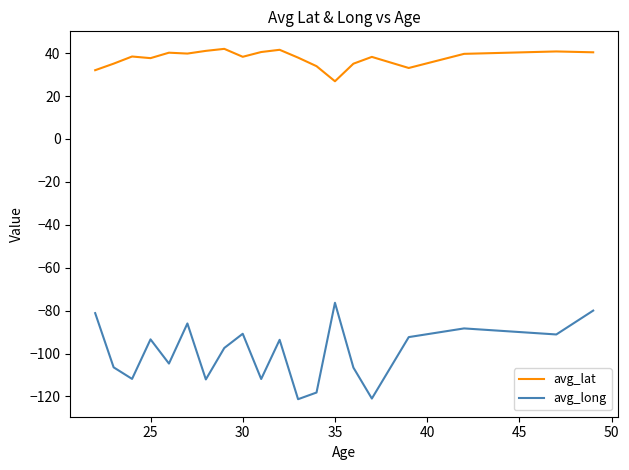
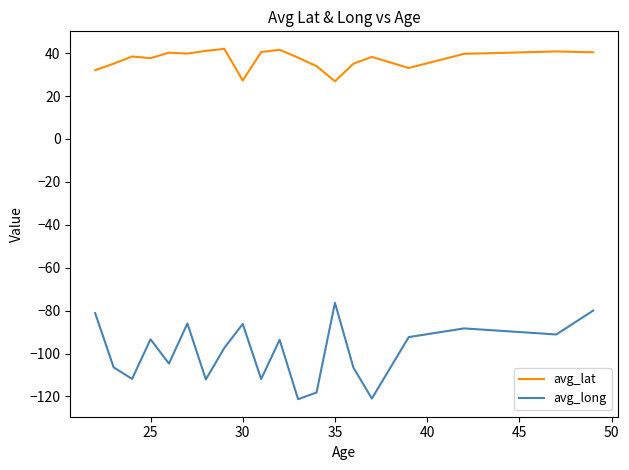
avg_lat, 30: 38 -> 27
avg_long, 30: -91 -> -86
